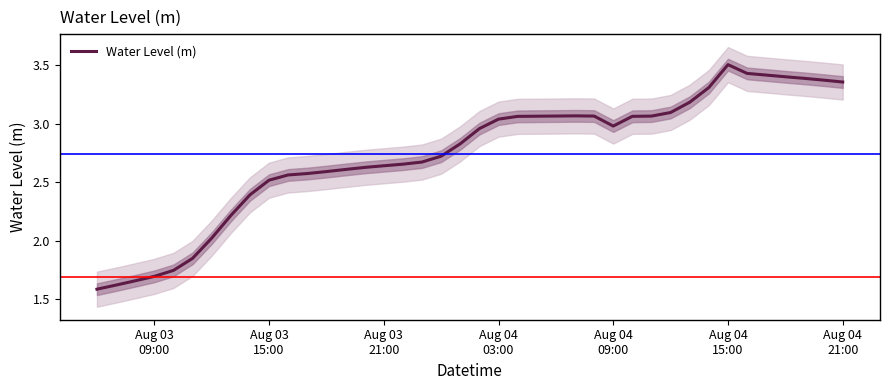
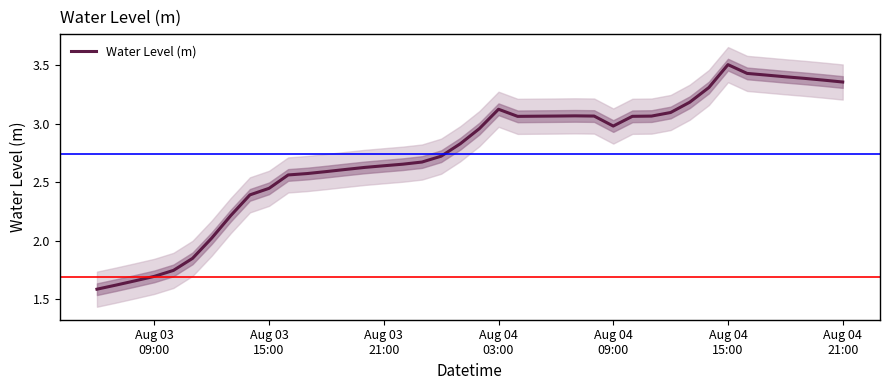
Water Level (m), Aug 03 15:00: 2.52 -> 2.45
Water Level (m), Aug 04 03:00: 3.04 -> 3.12
